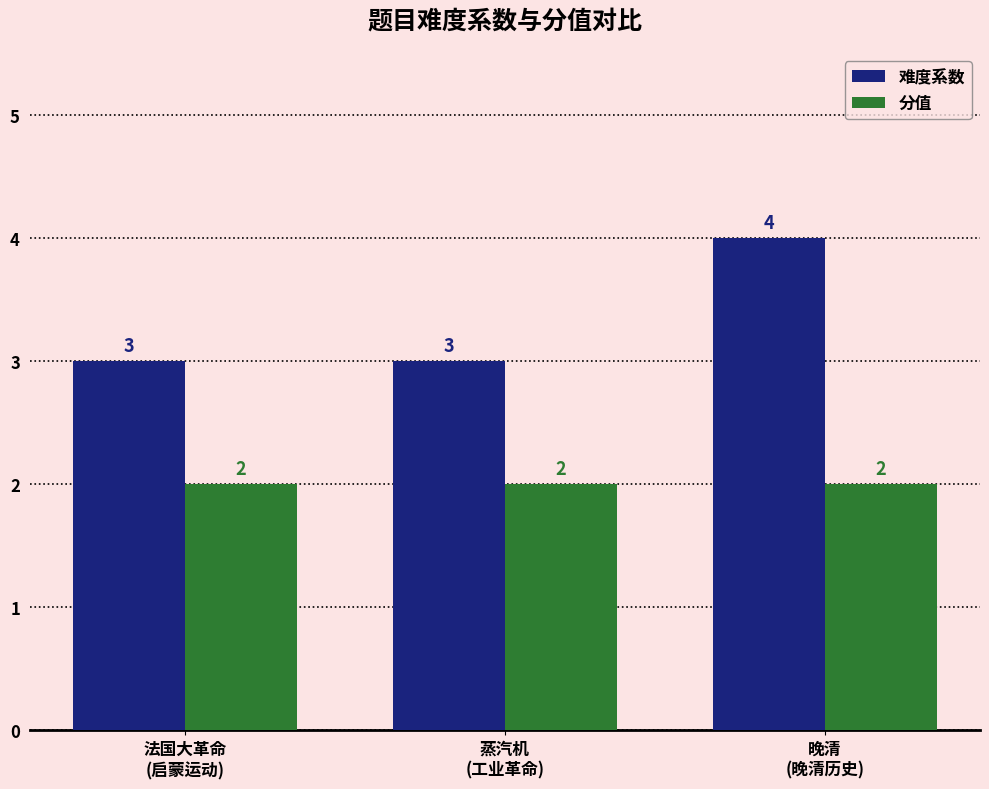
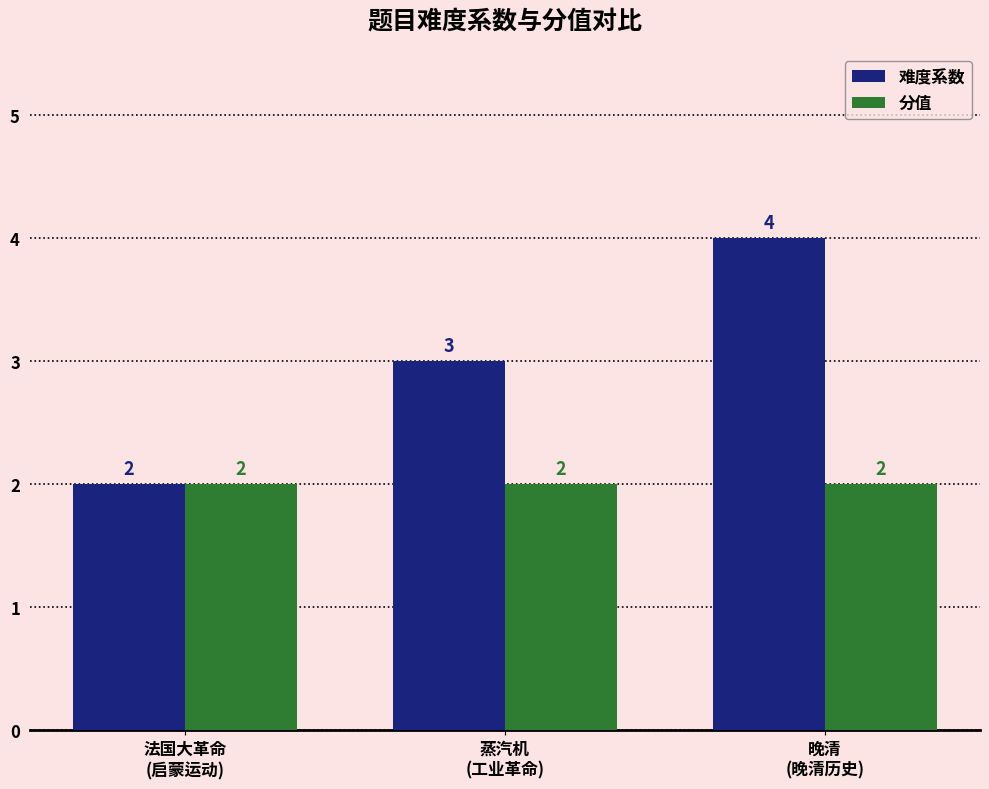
难度系数, 法国大革命 (启蒙运动): 3 -> 2
